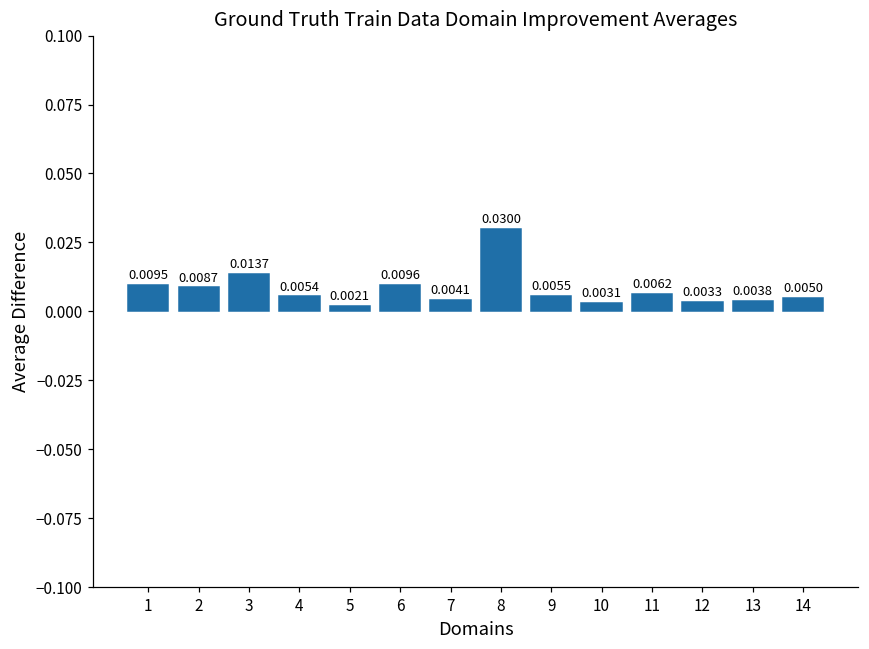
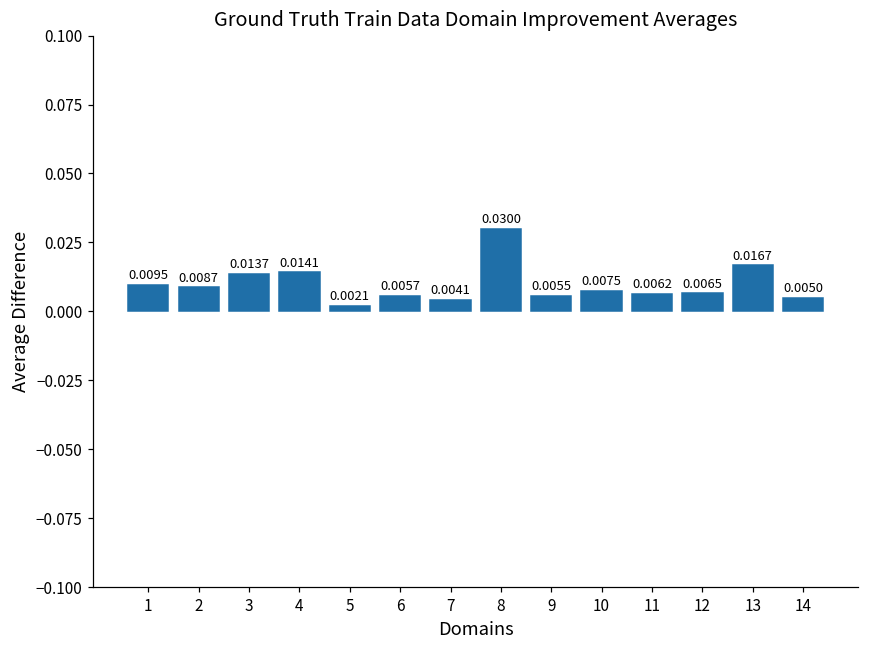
4: 0.0054 -> 0.0141
6: 0.0096 -> 0.0057
10: 0.0031 -> 0.0075
12: 0.0033 -> 0.0065
13: 0.0038 -> 0.0167
